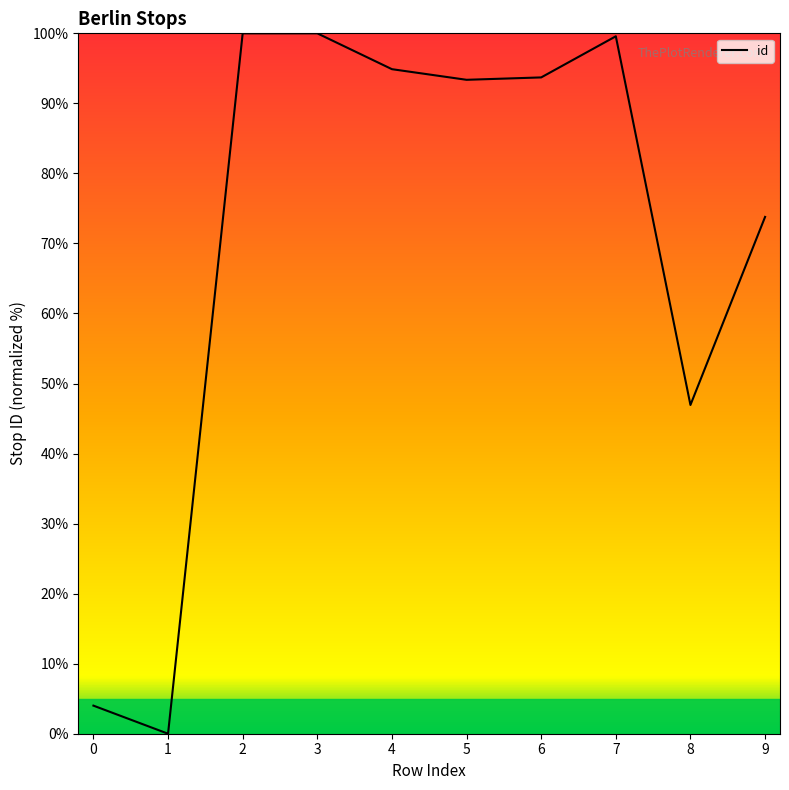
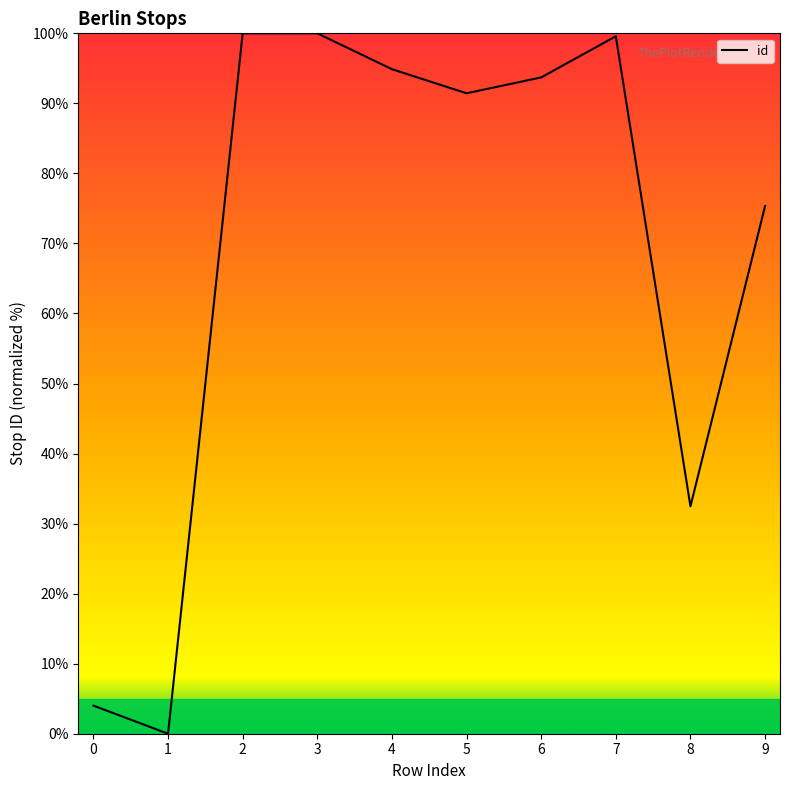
5: 93% -> 91%
8: 47% -> 32%
9: 74% -> 75%
